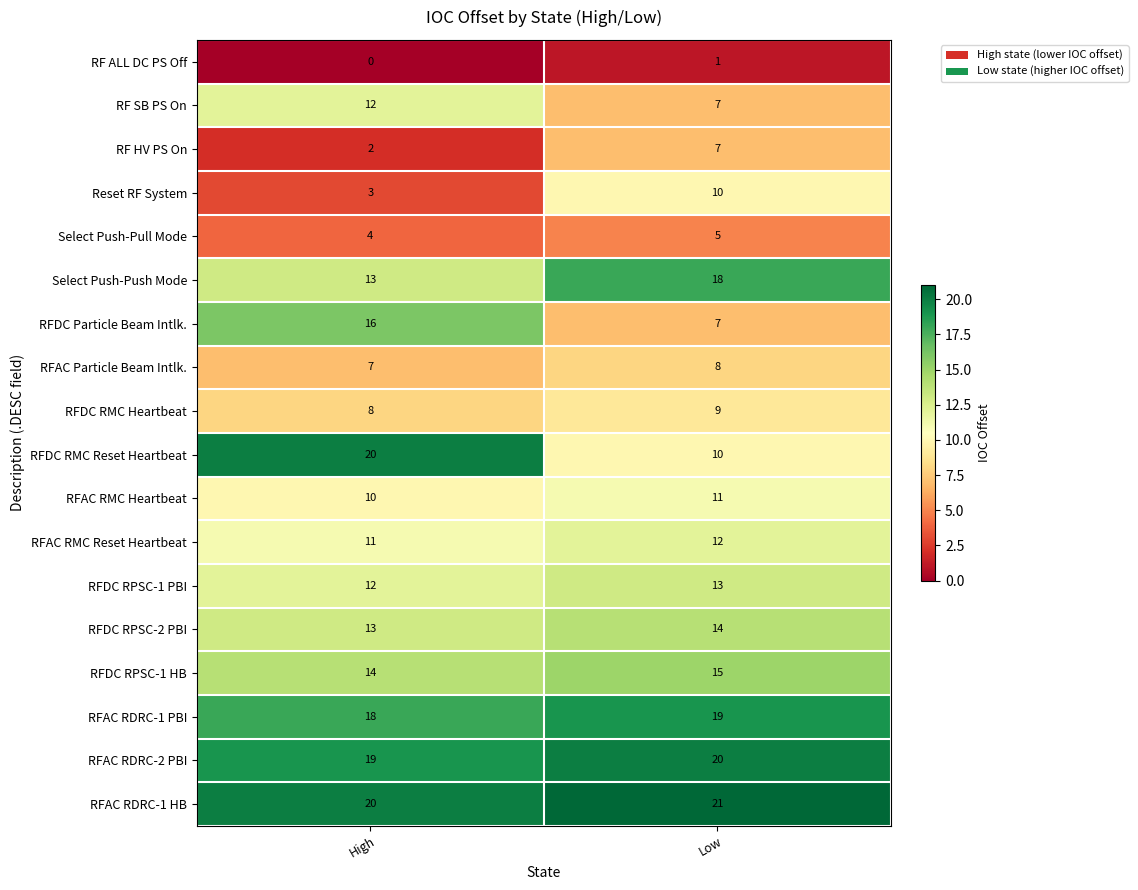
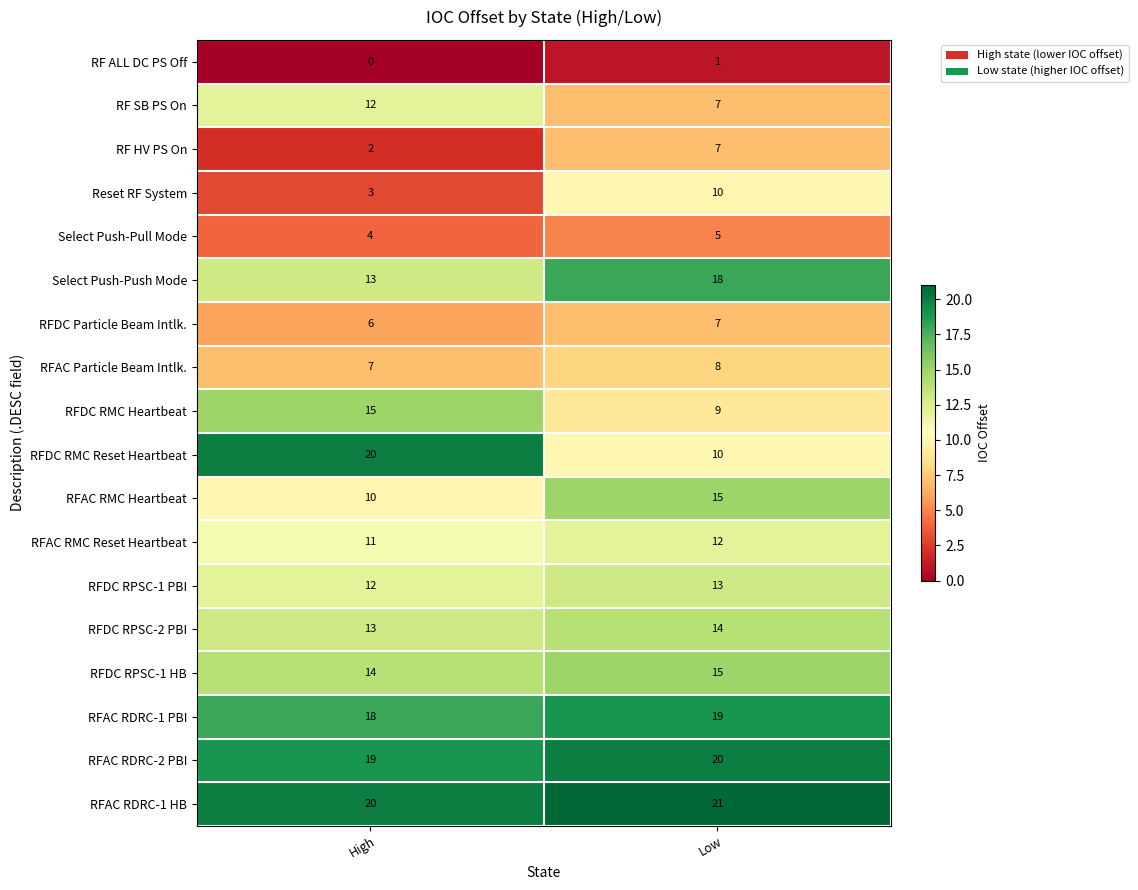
RFDC Particle Beam Intlk., High: 16 -> 6
RFDC RMC Heartbeat, High: 8 -> 15
RFAC RMC Heartbeat, Low: 11 -> 15
